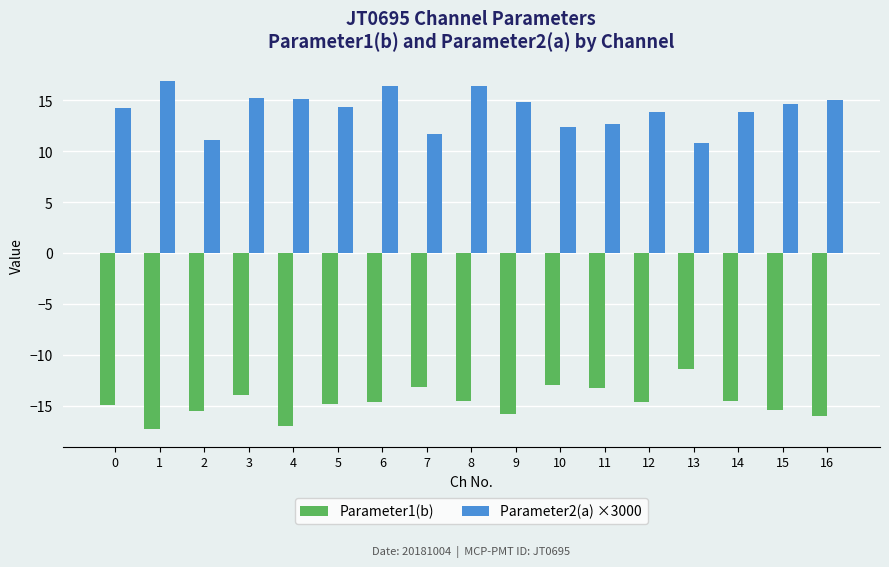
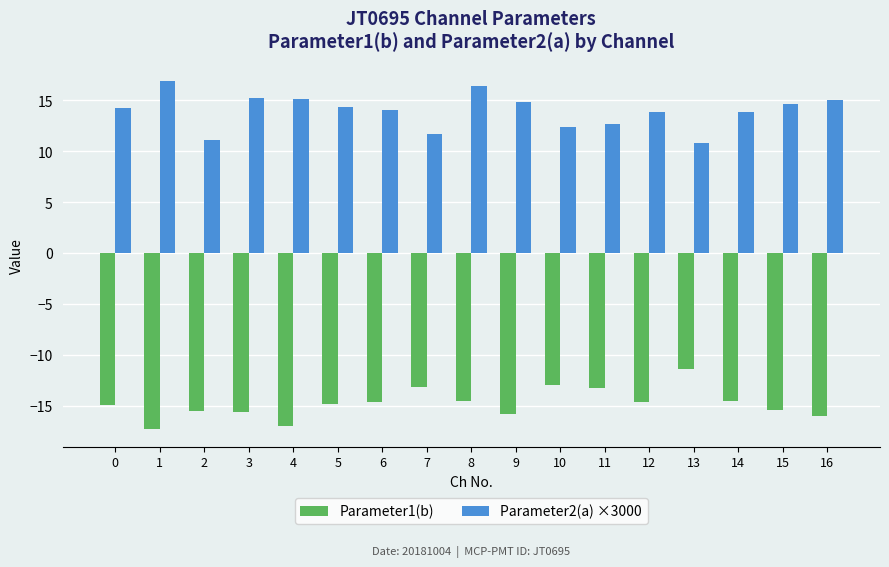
Parameter1(b), 3: -13.9 -> -15.6
Parameter2(a) ×3000, 6: 16.4 -> 14.1
